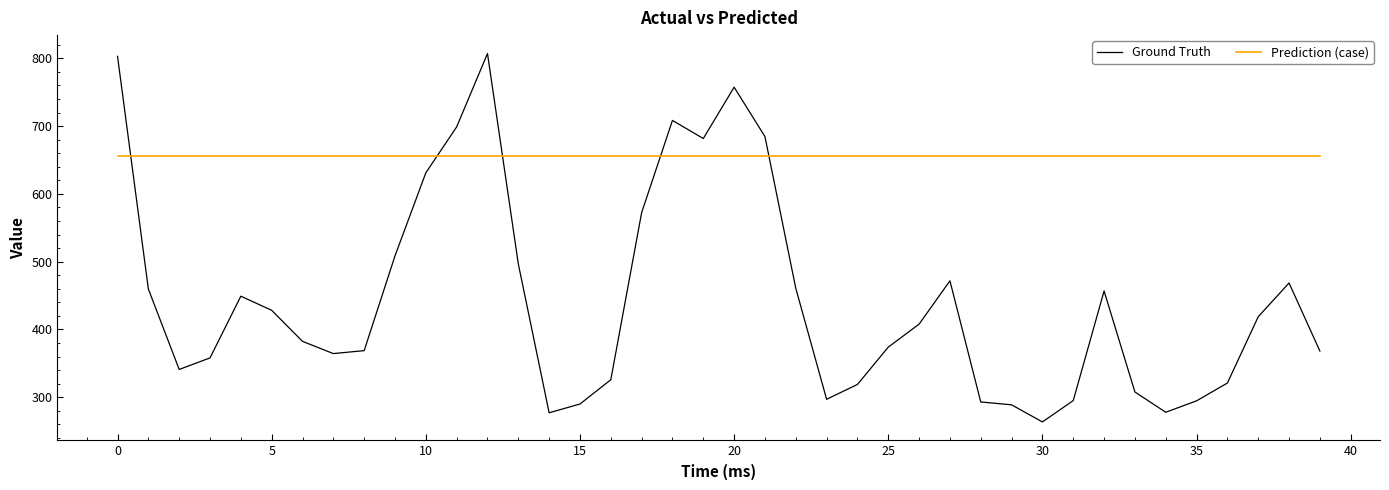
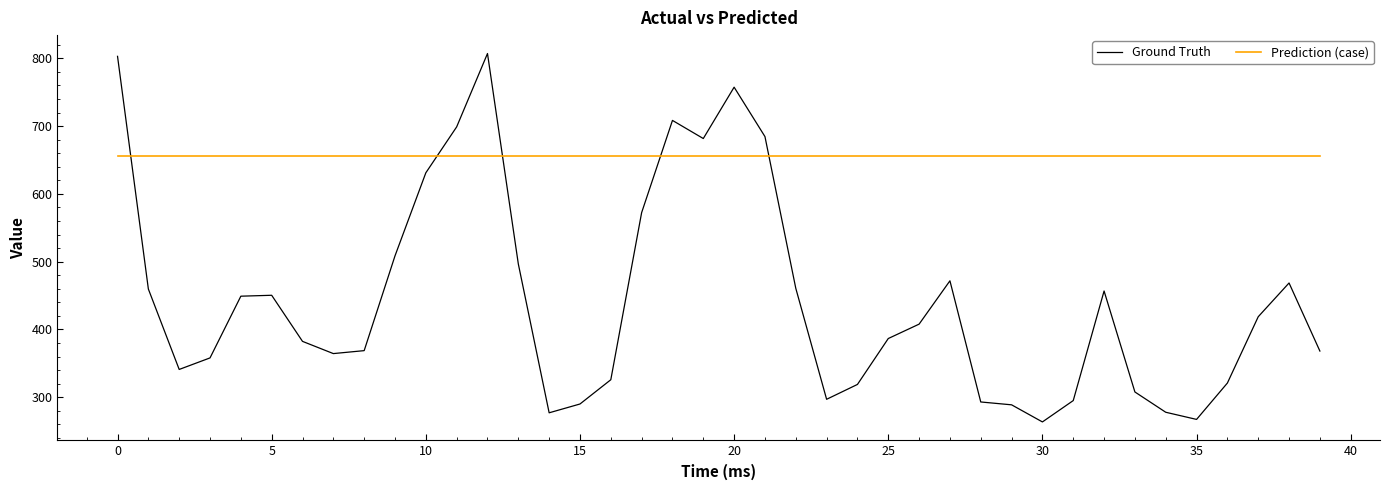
Ground Truth, 5: 430 -> 450
Ground Truth, 25: 370 -> 390
Ground Truth, 35: 290 -> 270
